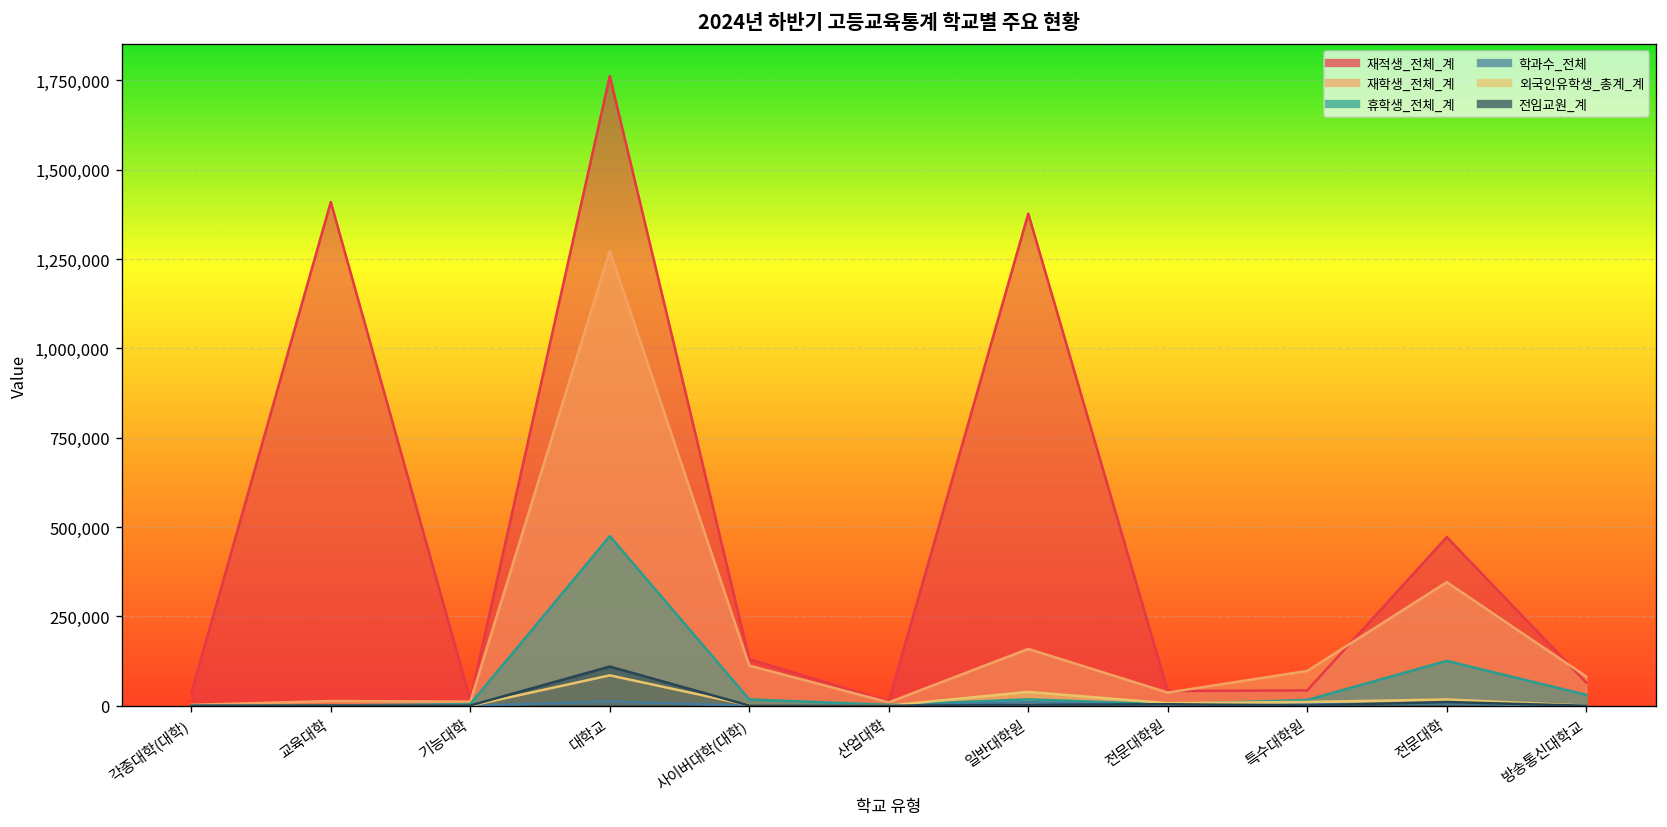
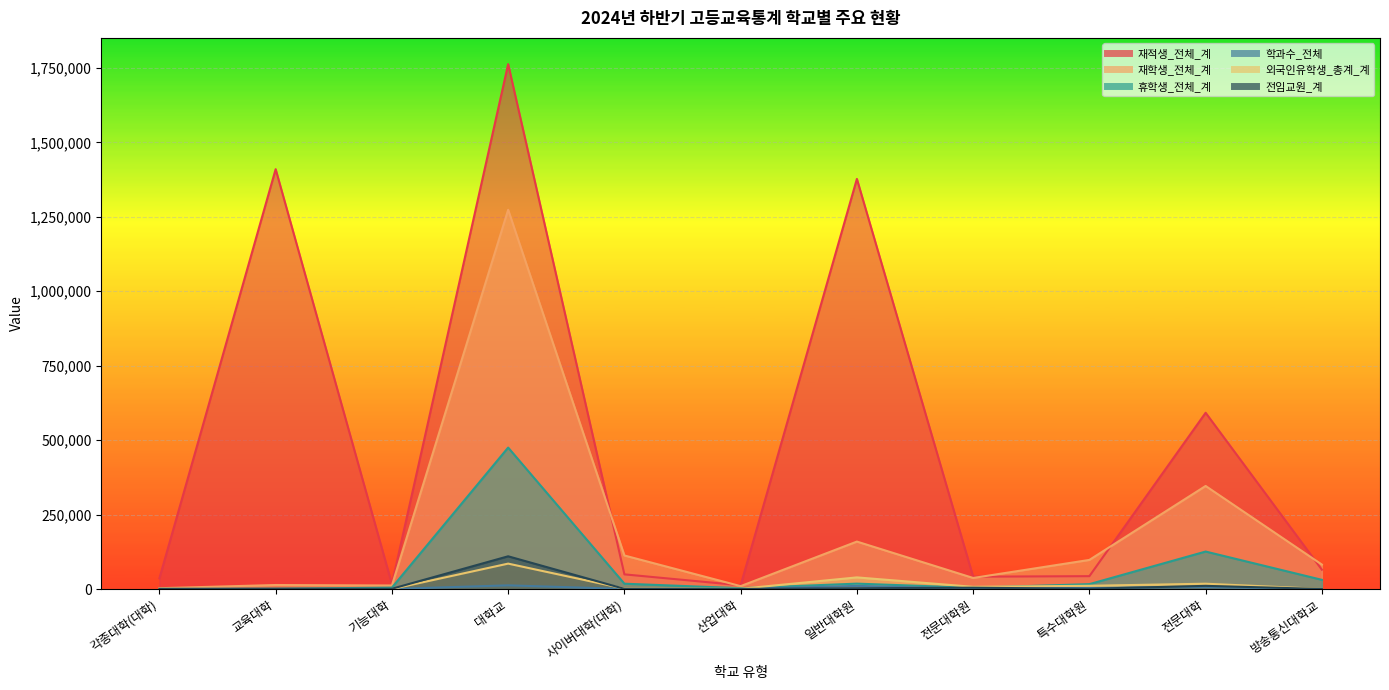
재적생_전체_계, 사이버대학(대학): 130,000 -> 50,000
재적생_전체_계, 전문대학: 470,000 -> 590,000
